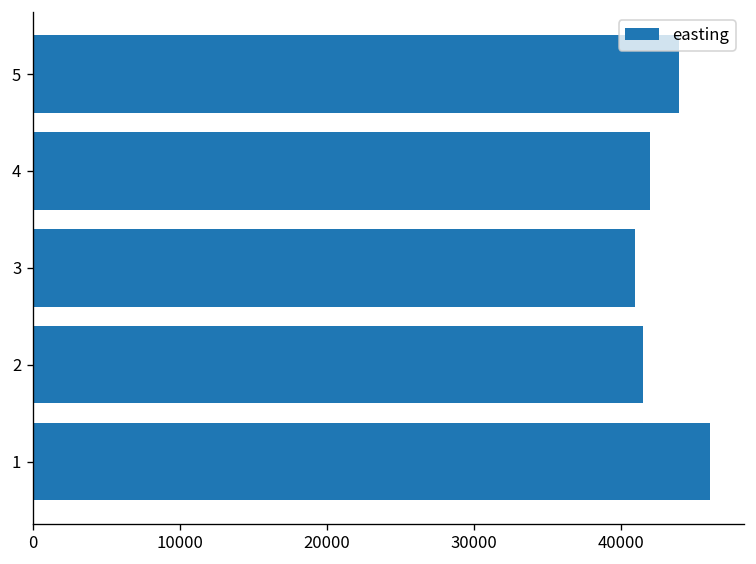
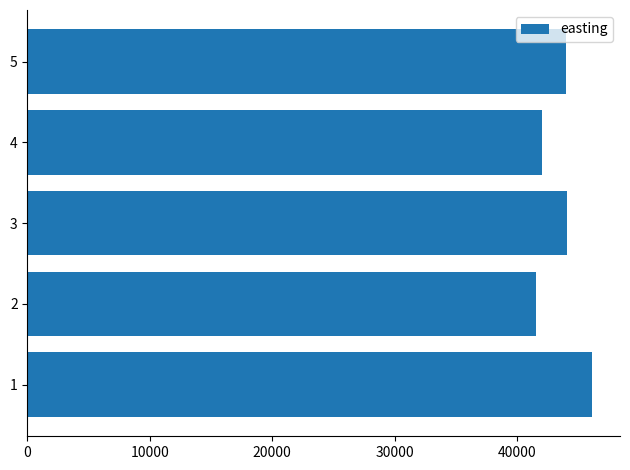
3: 41000 -> 44100
